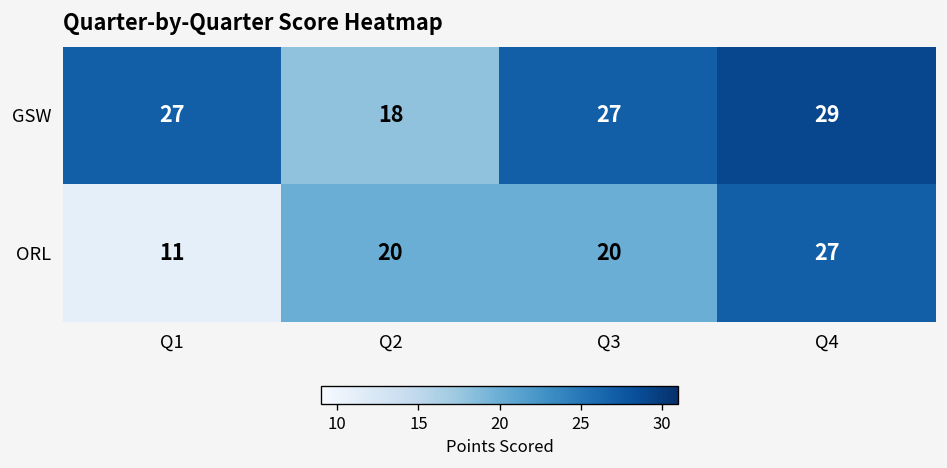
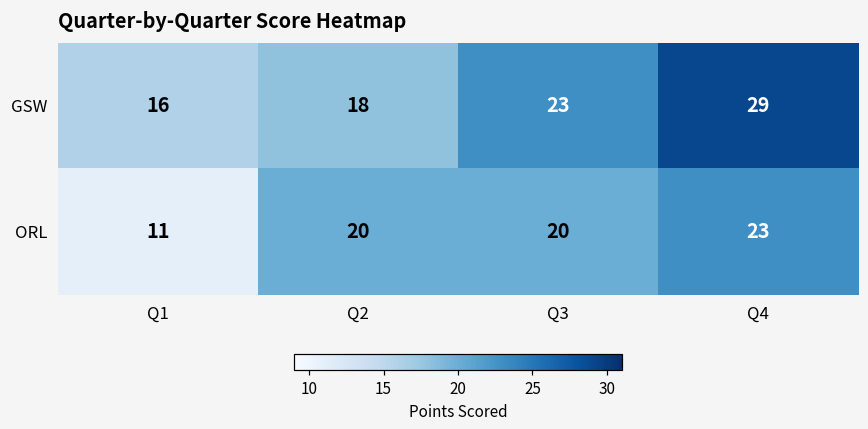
GSW, Q1: 27 -> 16
GSW, Q3: 27 -> 23
ORL, Q4: 27 -> 23
